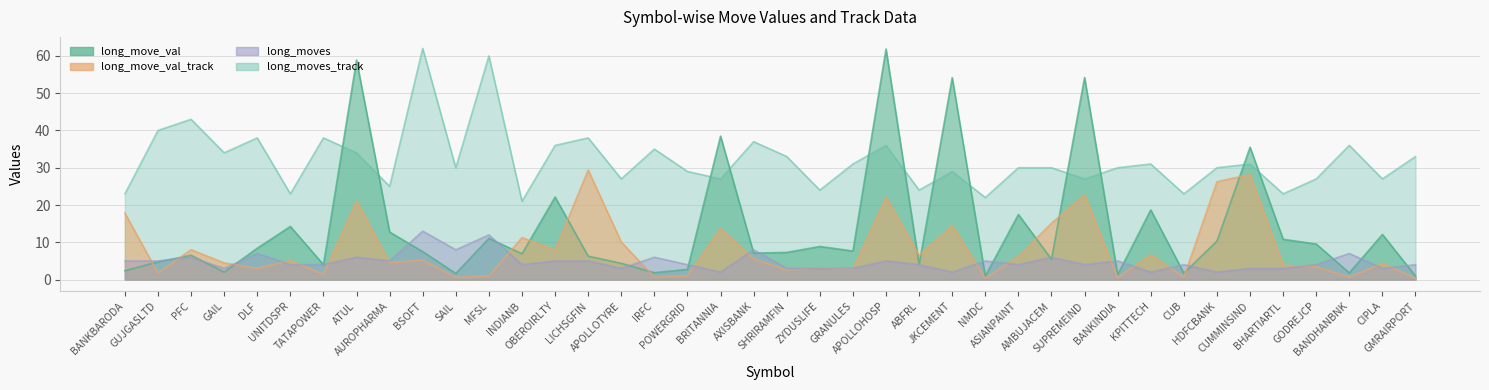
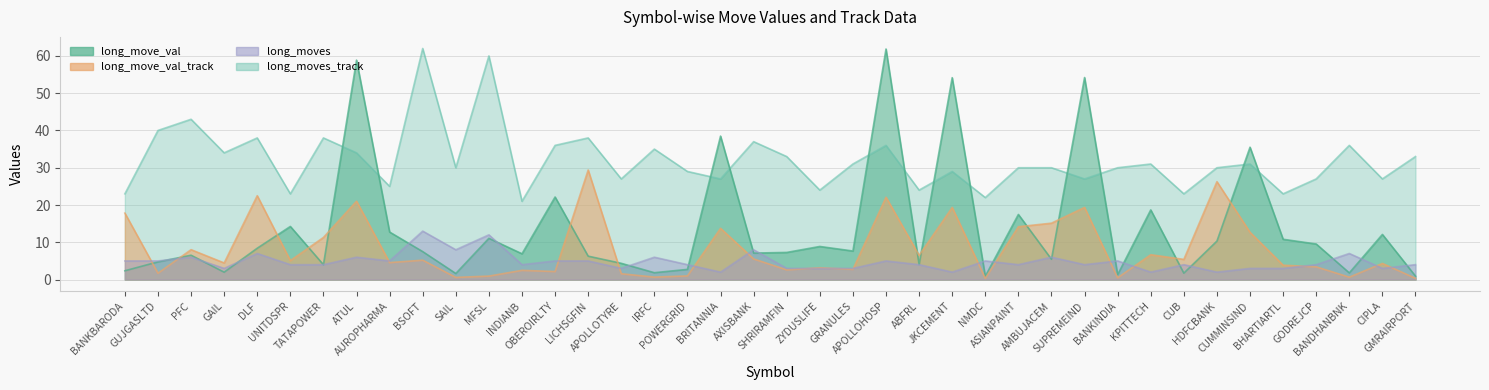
long_move_val_track, DLF: 3 -> 23
long_move_val_track, TATAPOWER: 1 -> 11
long_move_val_track, INDIANB: 11 -> 2
long_move_val_track, OBEROIRLTY: 8 -> 2
long_move_val_track, APOLLOTYRE: 10 -> 2
long_move_val_track, JKCEMENT: 14 -> 19
long_move_val_track, ASIANPAINT: 6 -> 14
long_move_val_track, SUPREMEIND: 23 -> 19
long_move_val_track, CUB: 1 -> 5
long_move_val_track, CUMMINSIND: 28 -> 13
